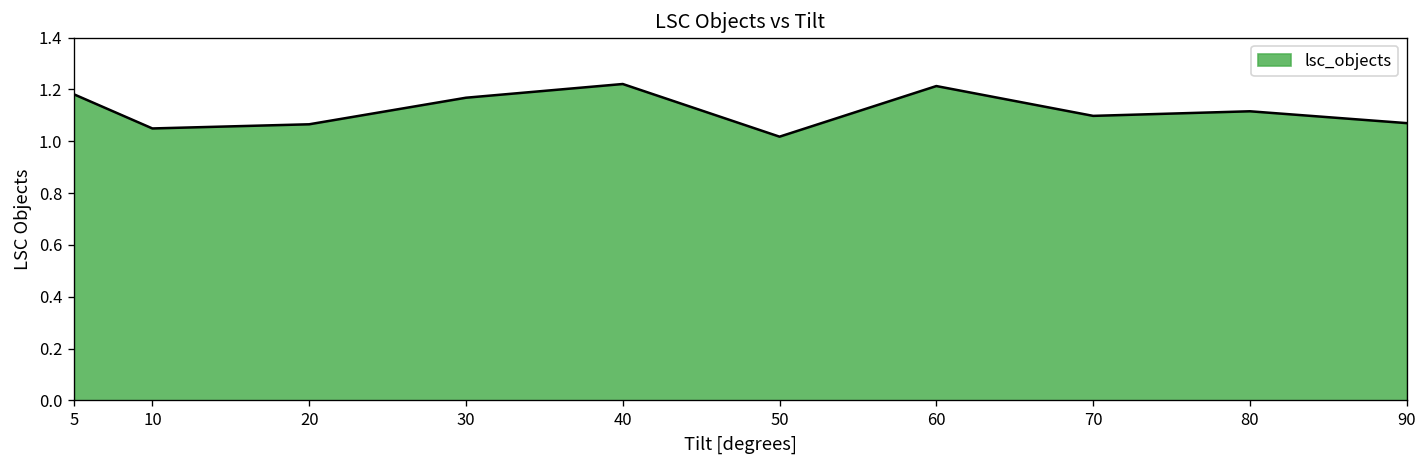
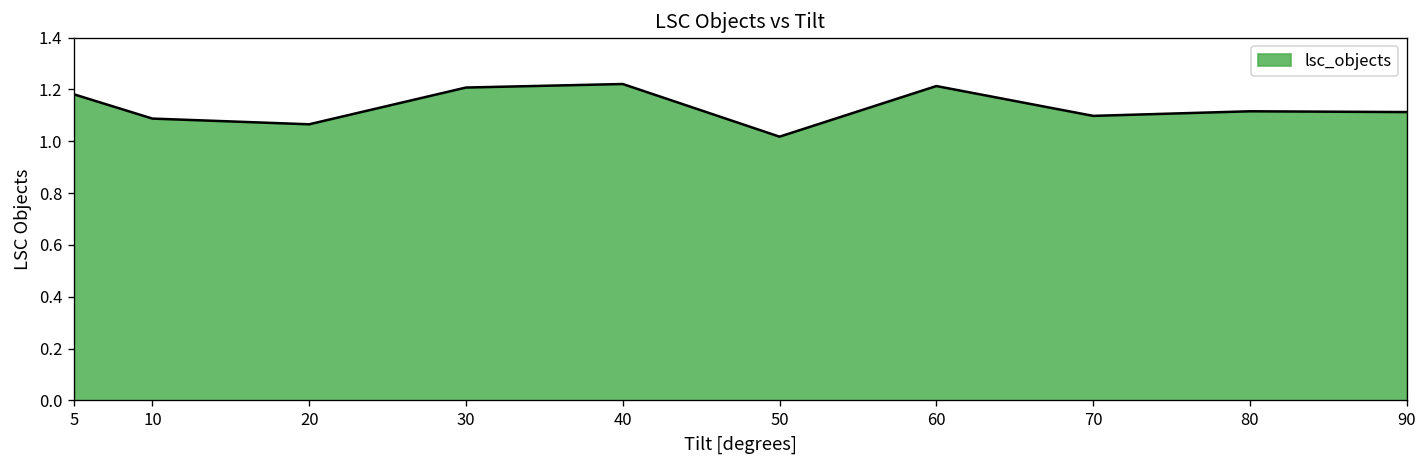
10: 1.05 -> 1.09
30: 1.17 -> 1.21
90: 1.07 -> 1.11
